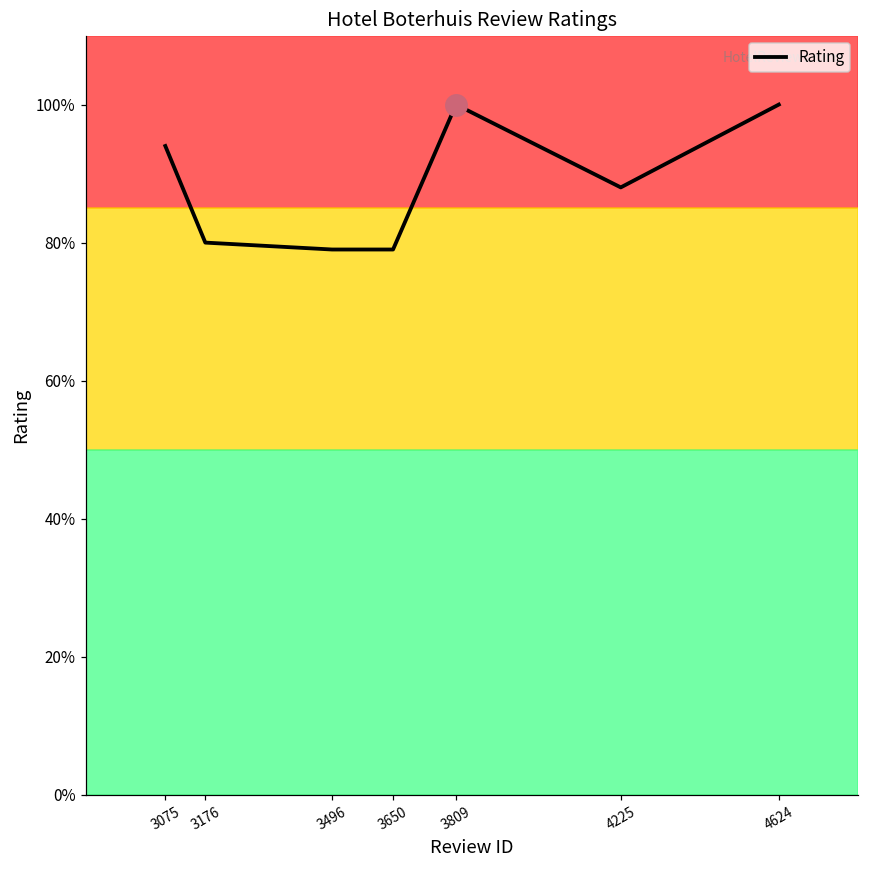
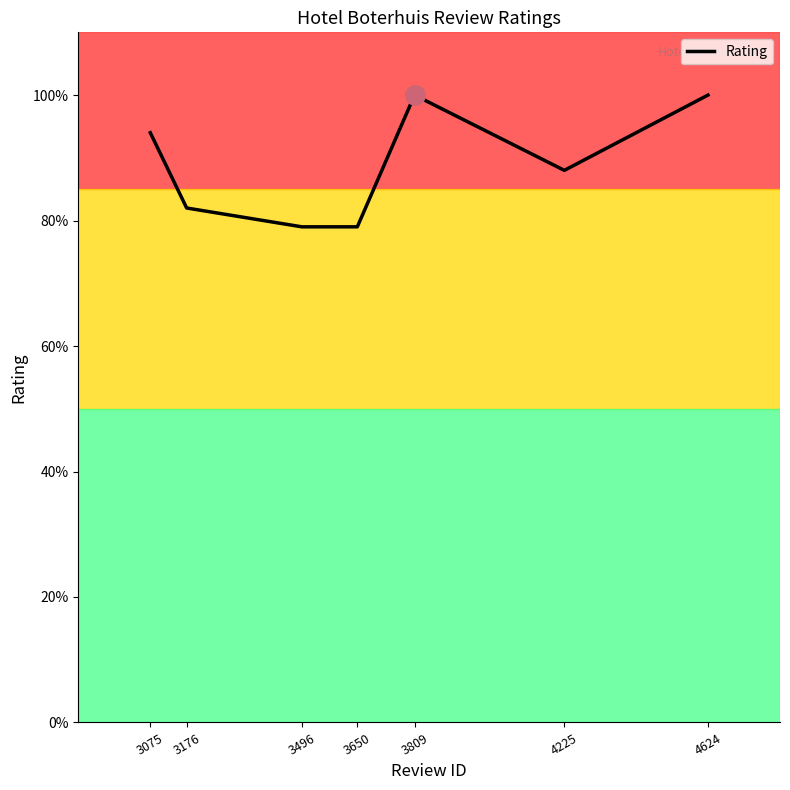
Rating, 3176: 80% -> 82%
